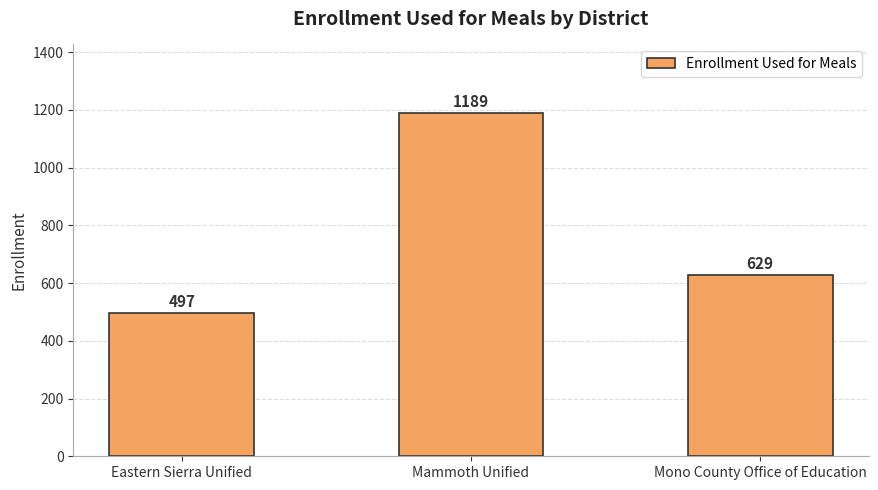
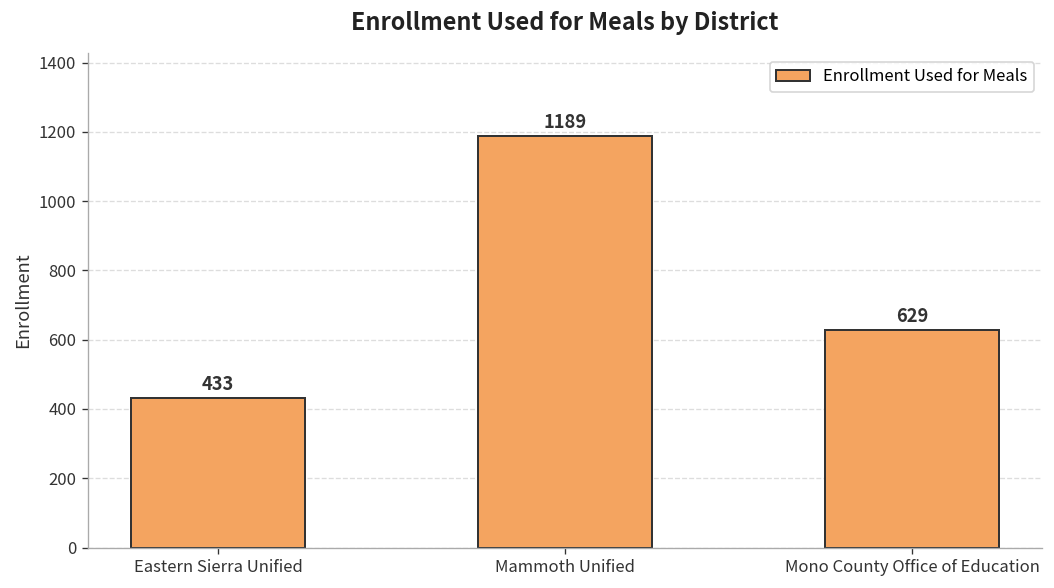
Eastern Sierra Unified: 497 -> 433
